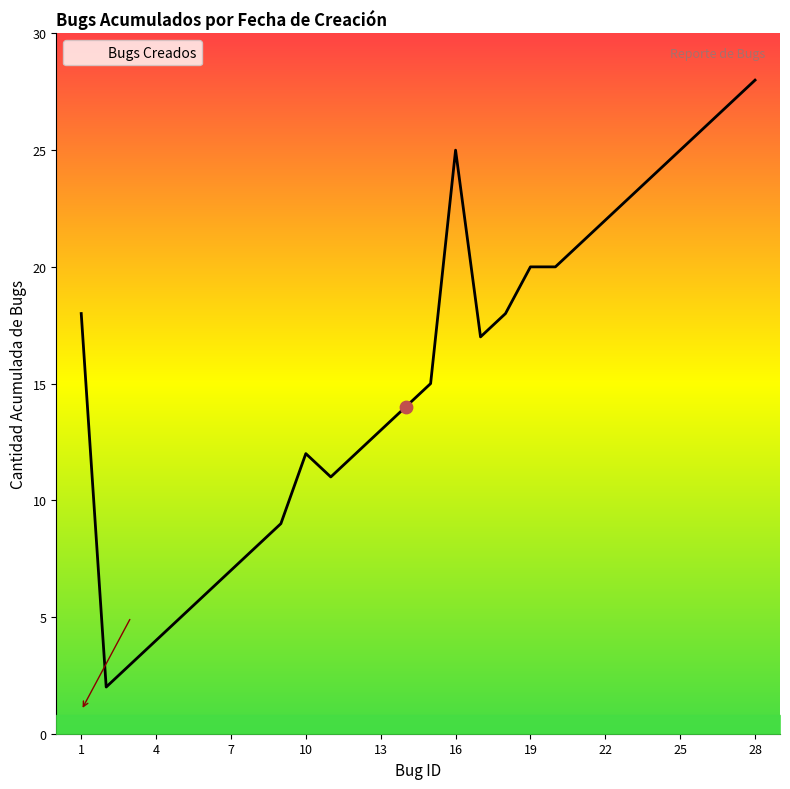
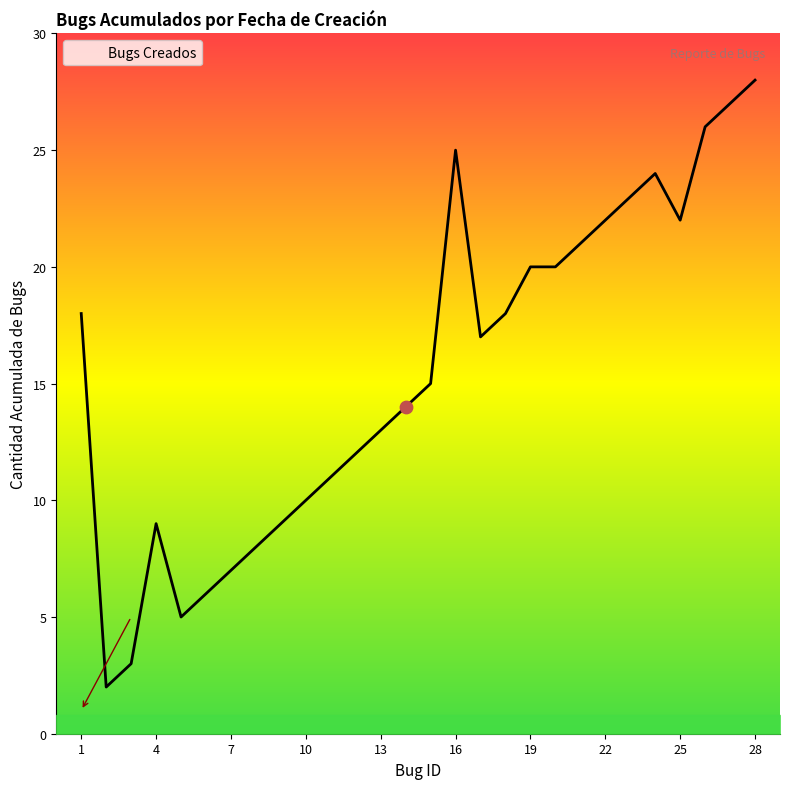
Bugs Creados, 4: 4 -> 9
Bugs Creados, 10: 12 -> 10
Bugs Creados, 25: 25 -> 22
